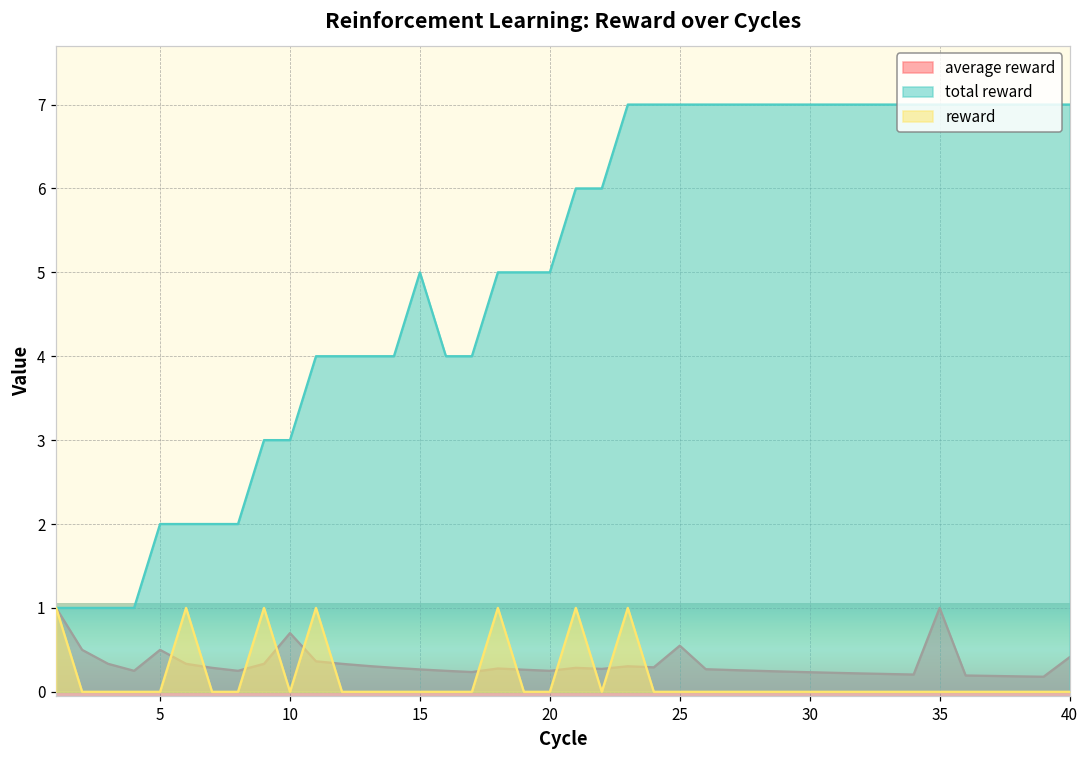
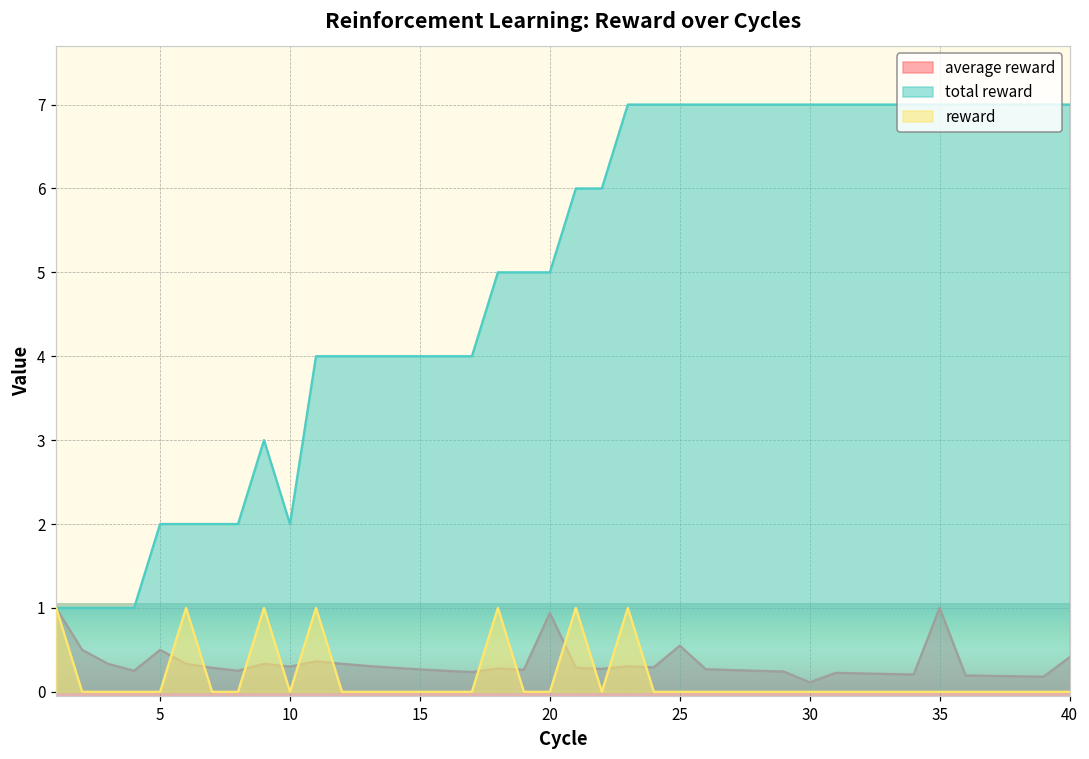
average reward, 10: 0.7 -> 0.3
total reward, 10: 3 -> 2
total reward, 15: 5 -> 4
average reward, 20: 0.3 -> 0.9
average reward, 30: 0.2 -> 0.1
